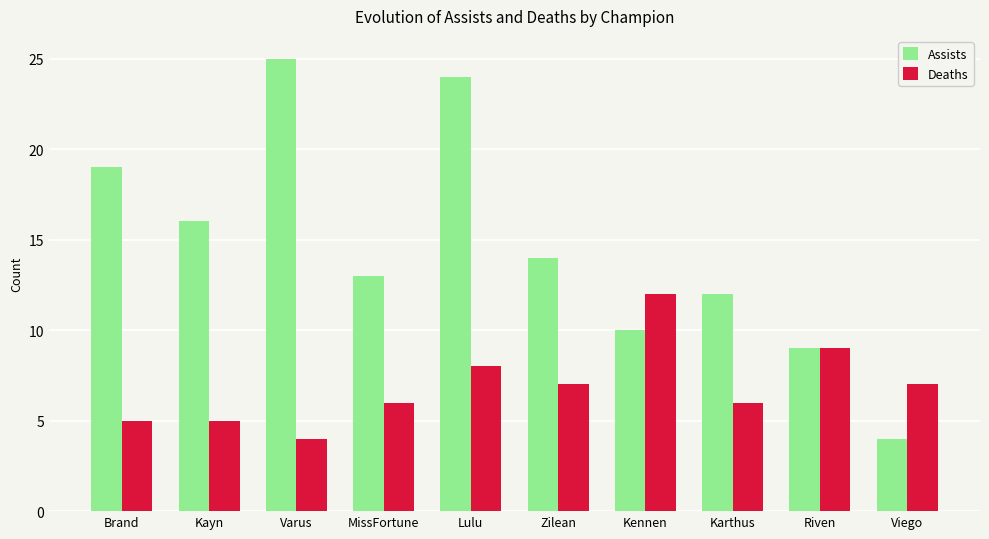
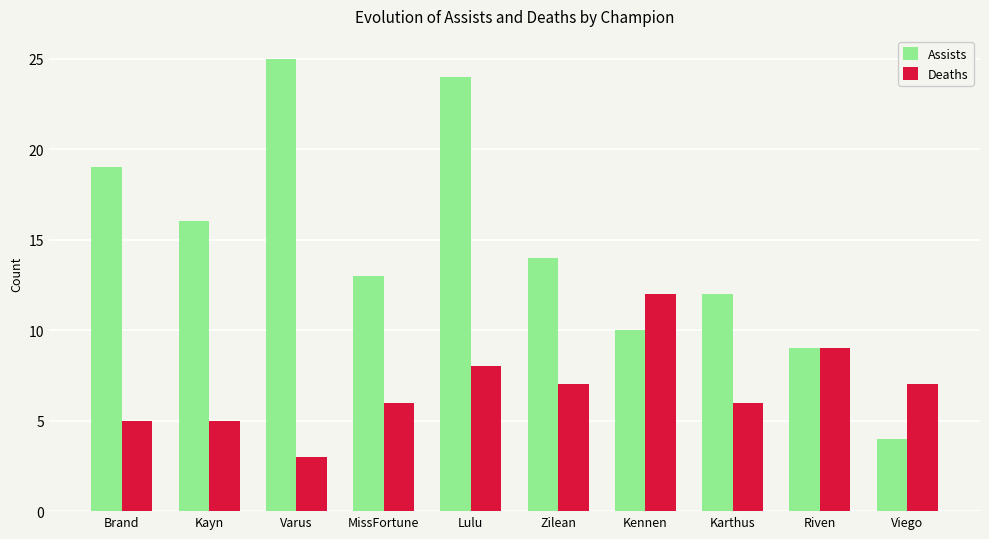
Deaths, Varus: 4 -> 3
